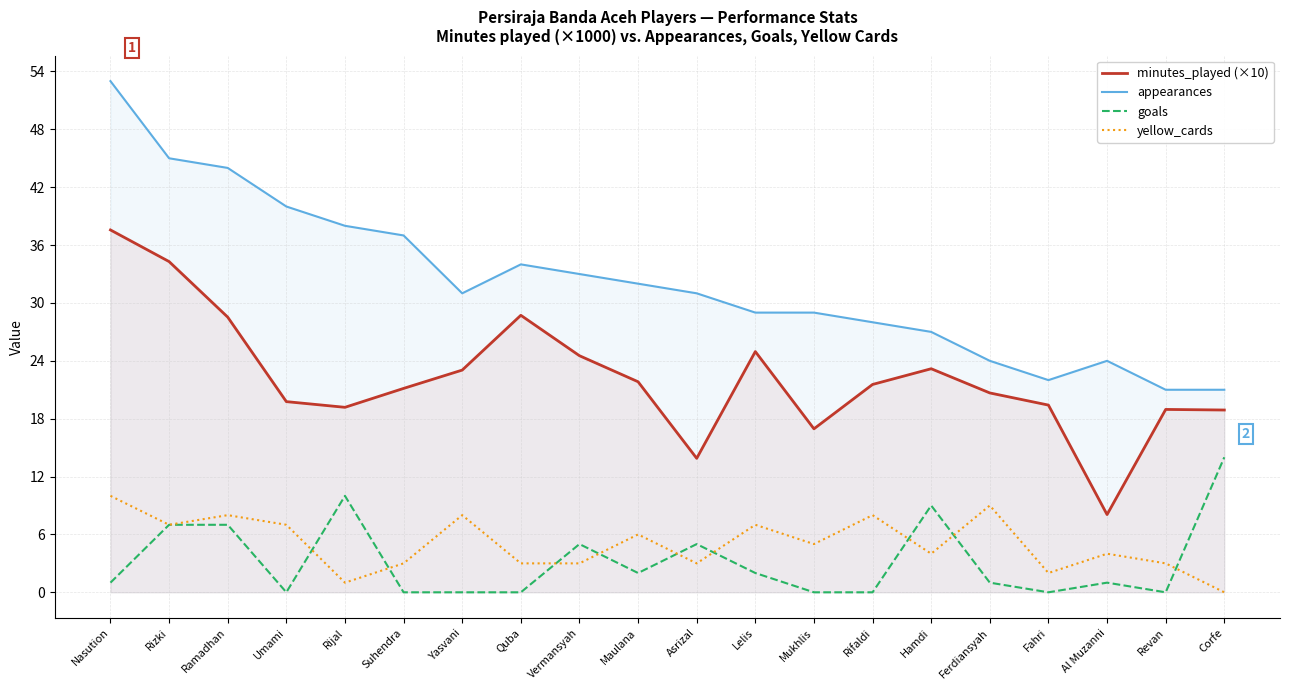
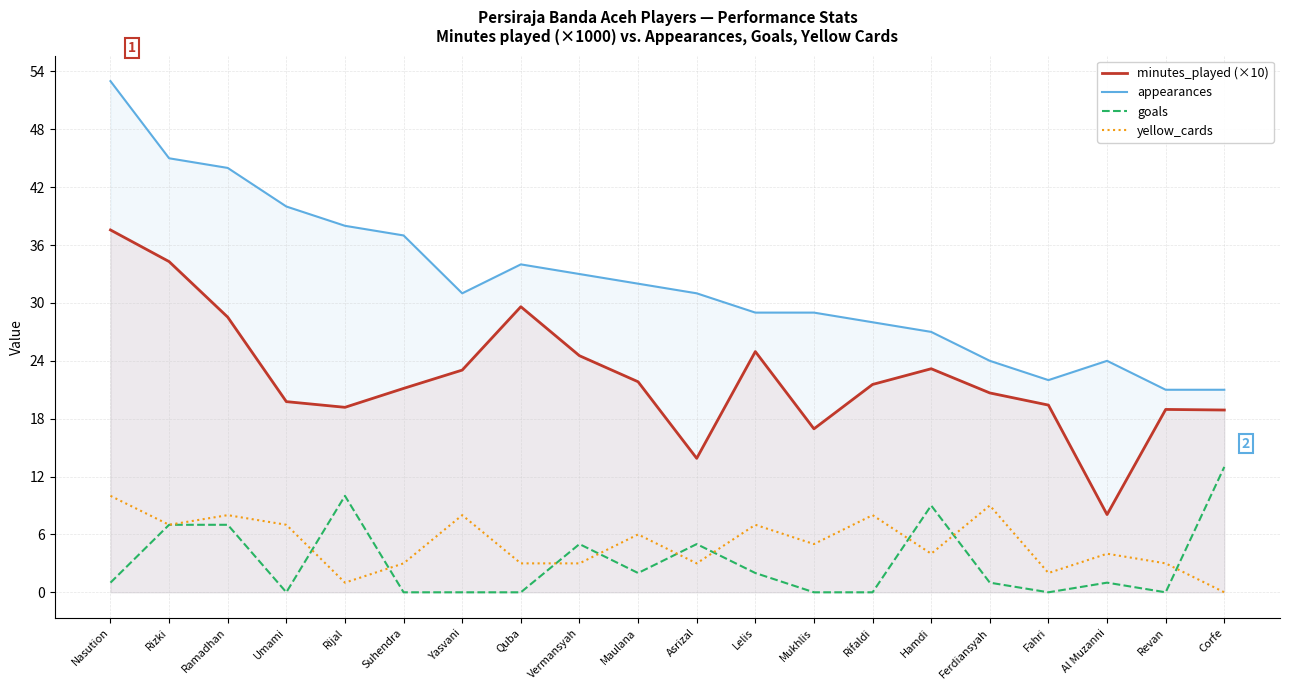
minutes_played (×10), Quba: 29 -> 30
goals, Corfe: 14 -> 13
